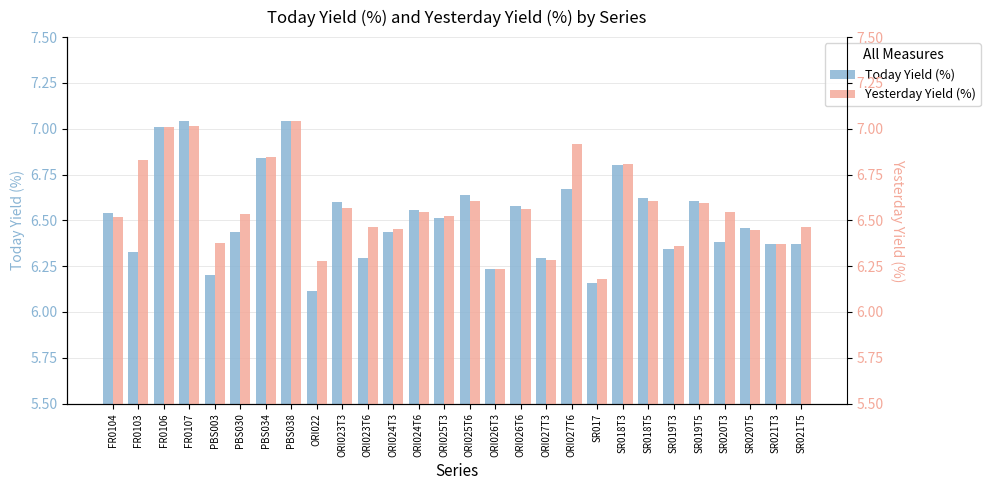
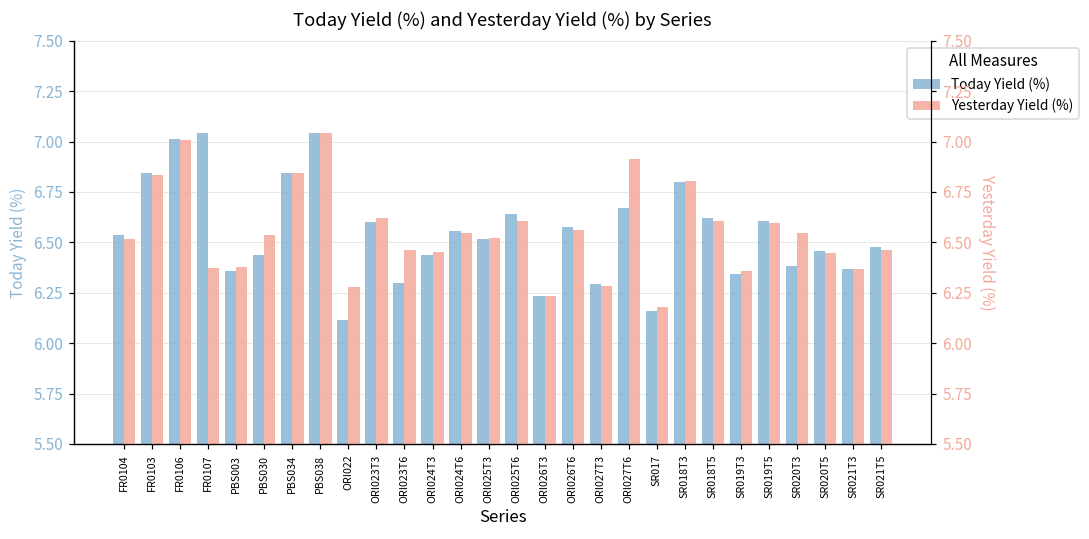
Today Yield (%), FR0103: 6.32 -> 6.84
Today Yield (%), PBS003: 6.20 -> 6.36
Today Yield (%), SR021T5: 6.37 -> 6.48
Yesterday Yield (%), FR0107: 7.02 -> 6.37
Yesterday Yield (%), ORI023T3: 6.57 -> 6.62
